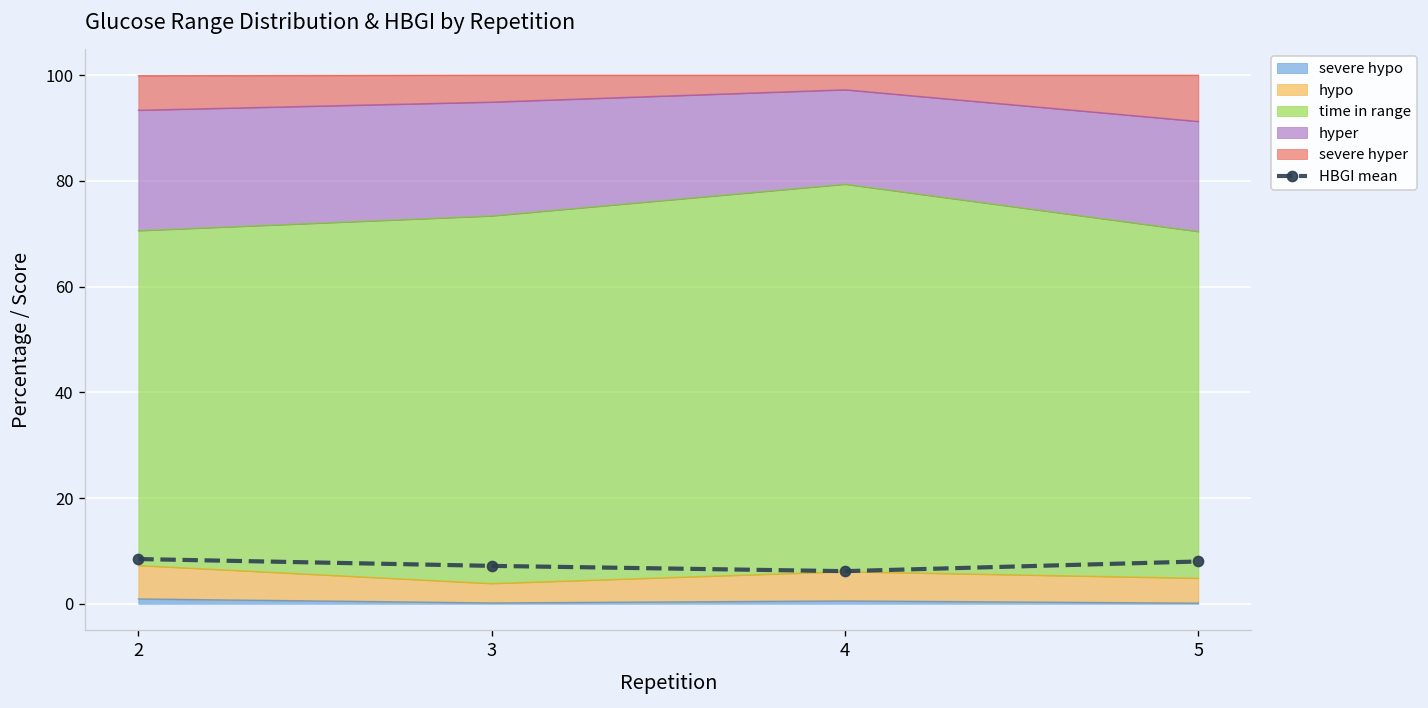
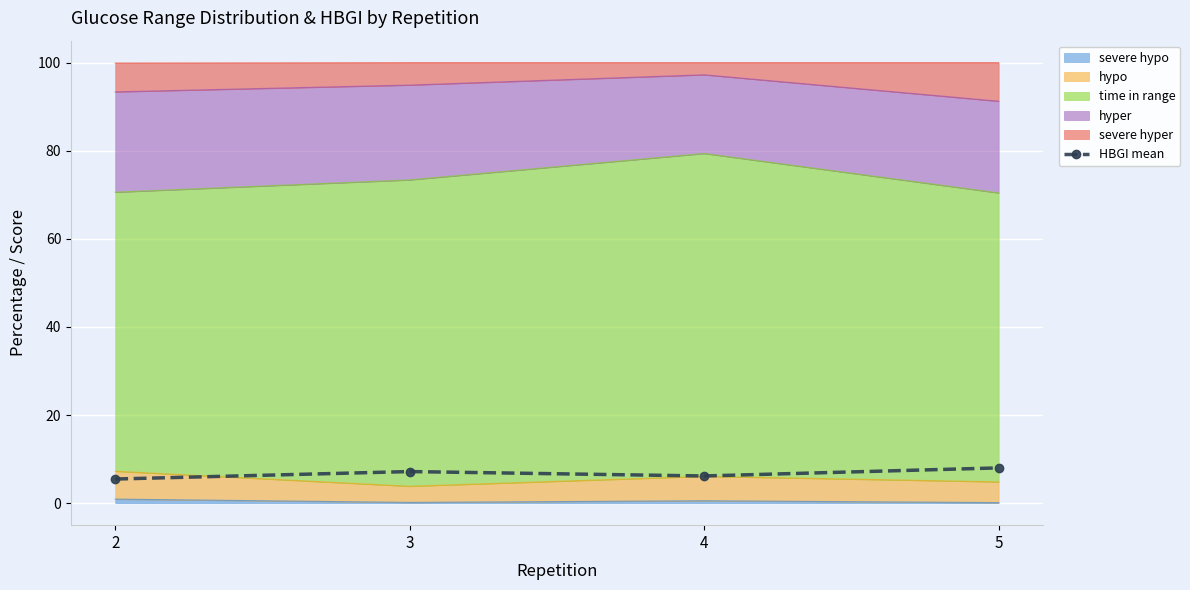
HBGI mean, 2: 8 -> 5
